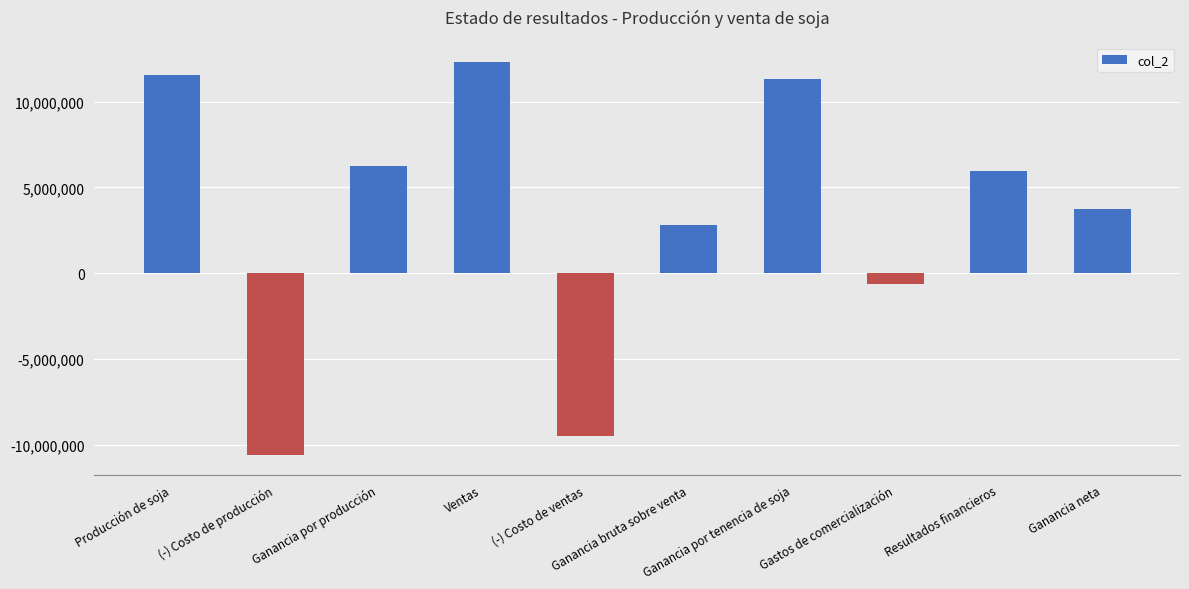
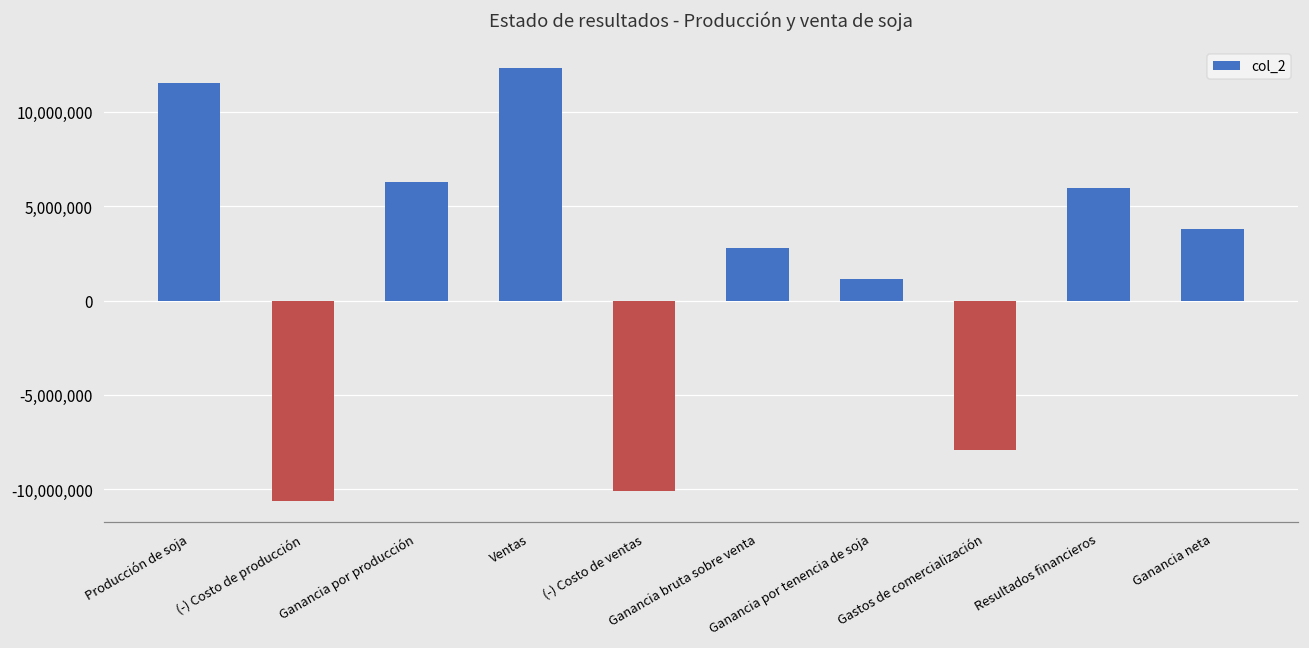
(-) Costo de ventas: -9,500,000 -> -10,100,000
Ganancia por tenencia de soja: 11,300,000 -> 1,100,000
Gastos de comercialización: -600,000 -> -7,900,000
